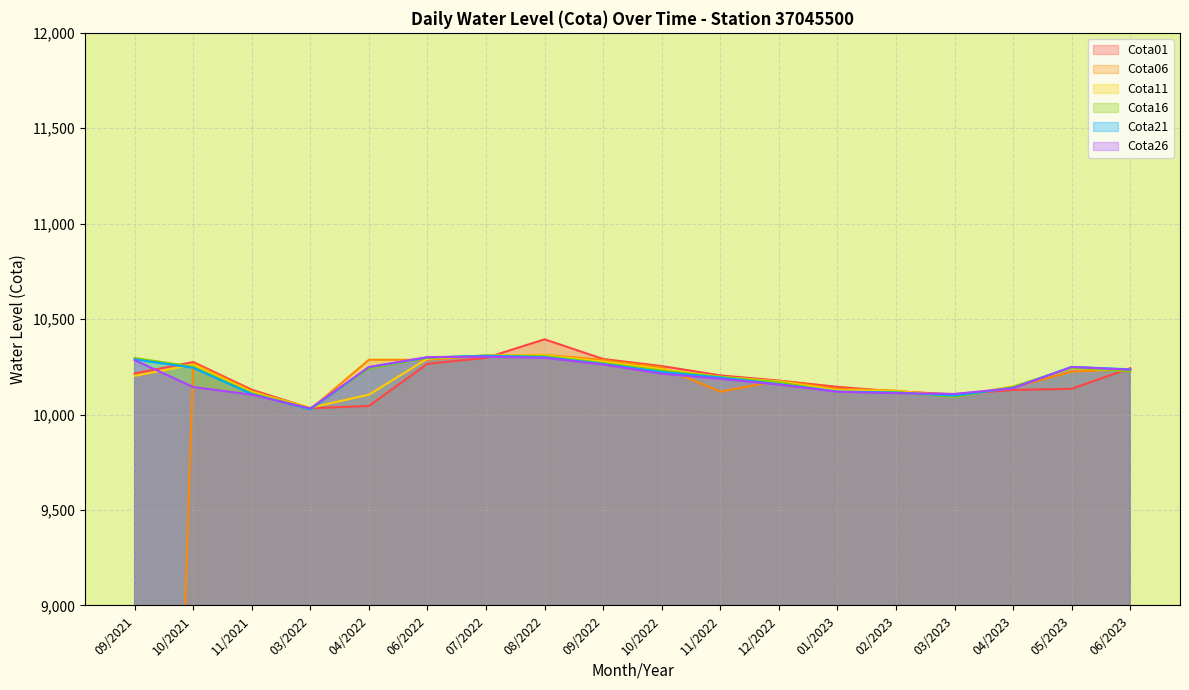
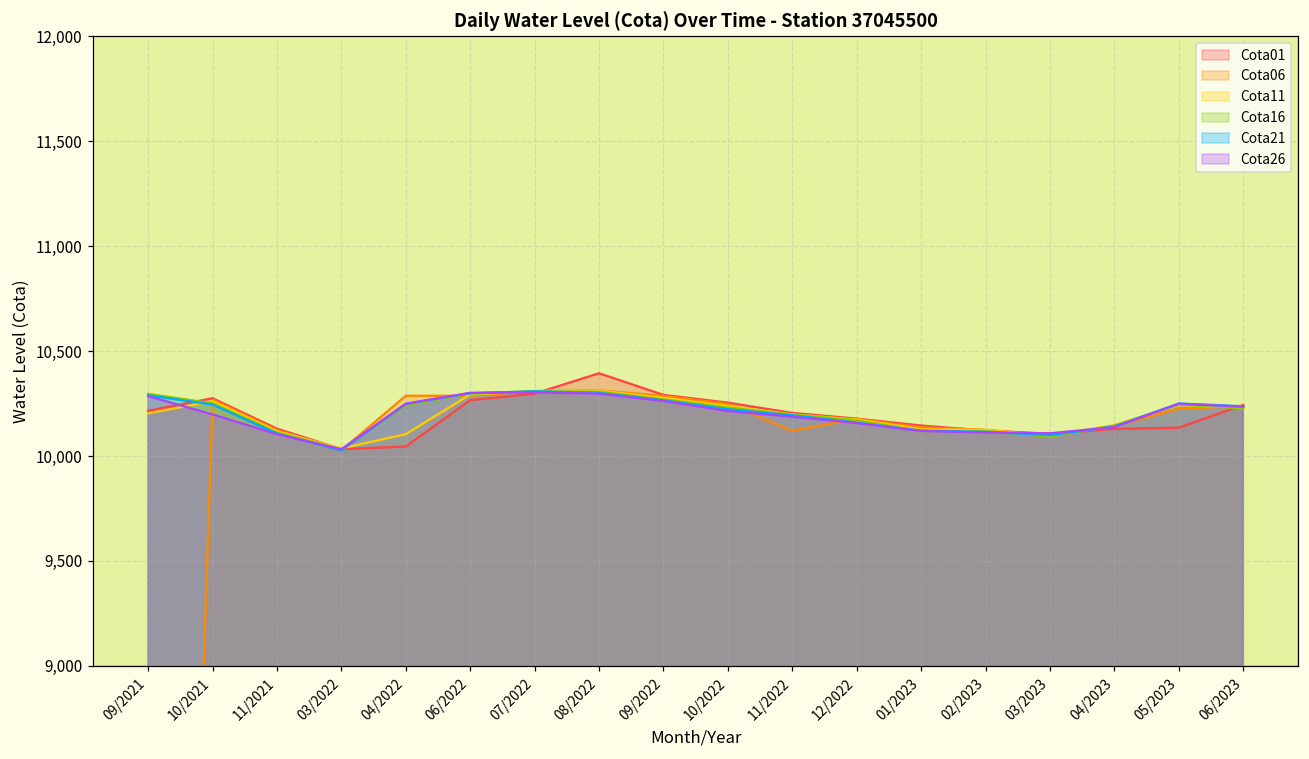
Cota26, 10/2021: 10,140 -> 10,200
